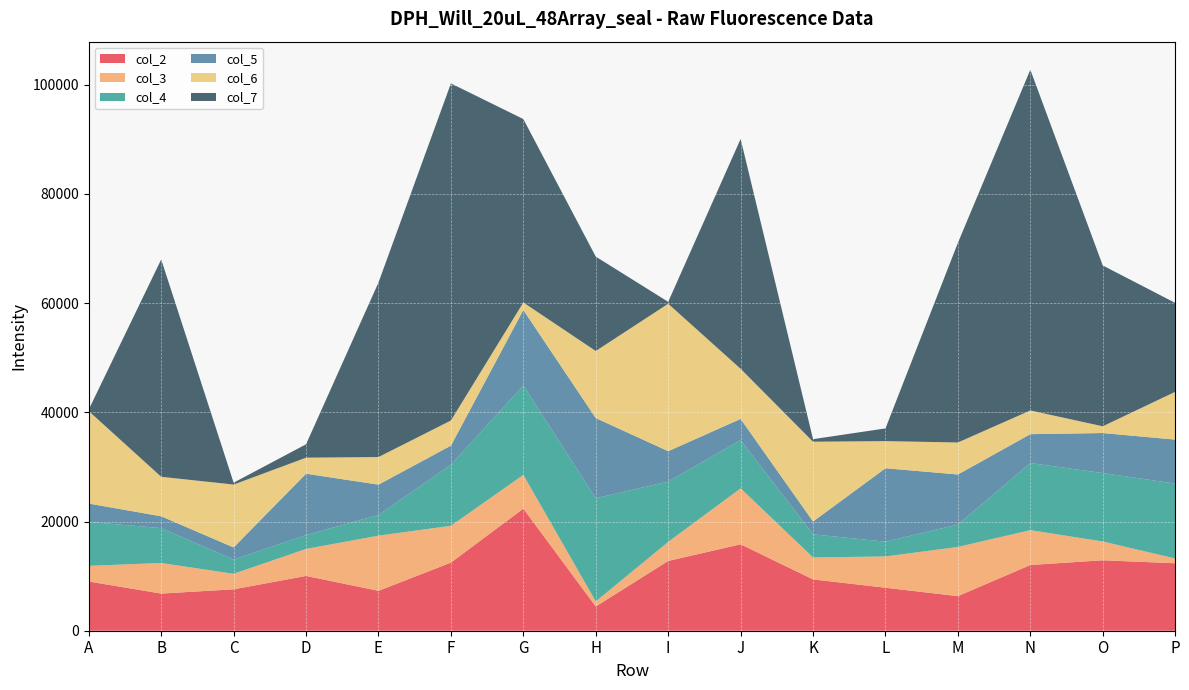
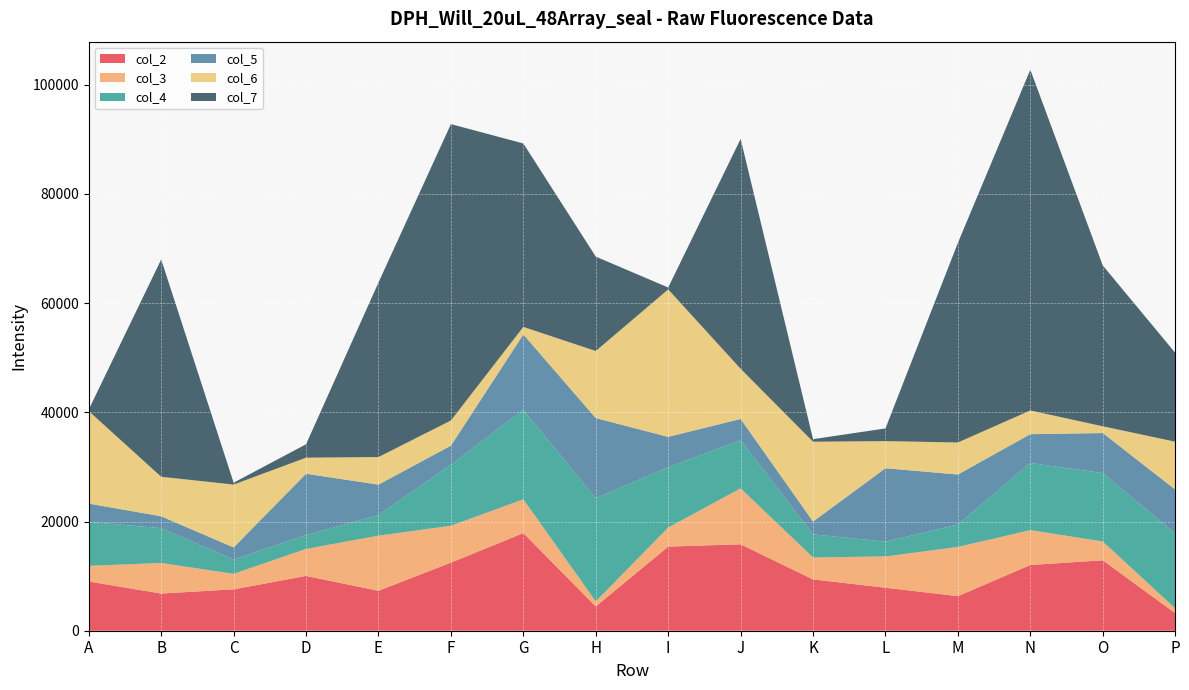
col_7, F: 62000 -> 54000
col_2, G: 22000 -> 18000
col_2, I: 13000 -> 15000
col_2, P: 12000 -> 3000
